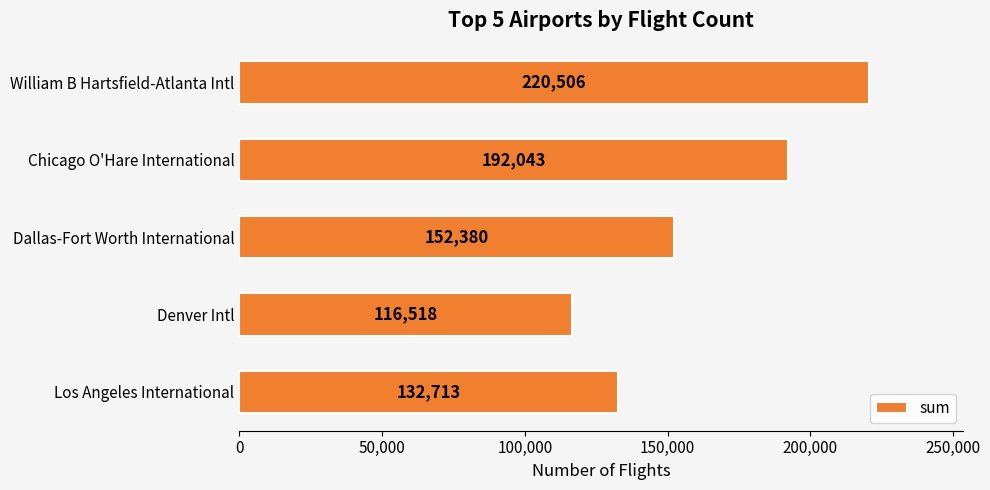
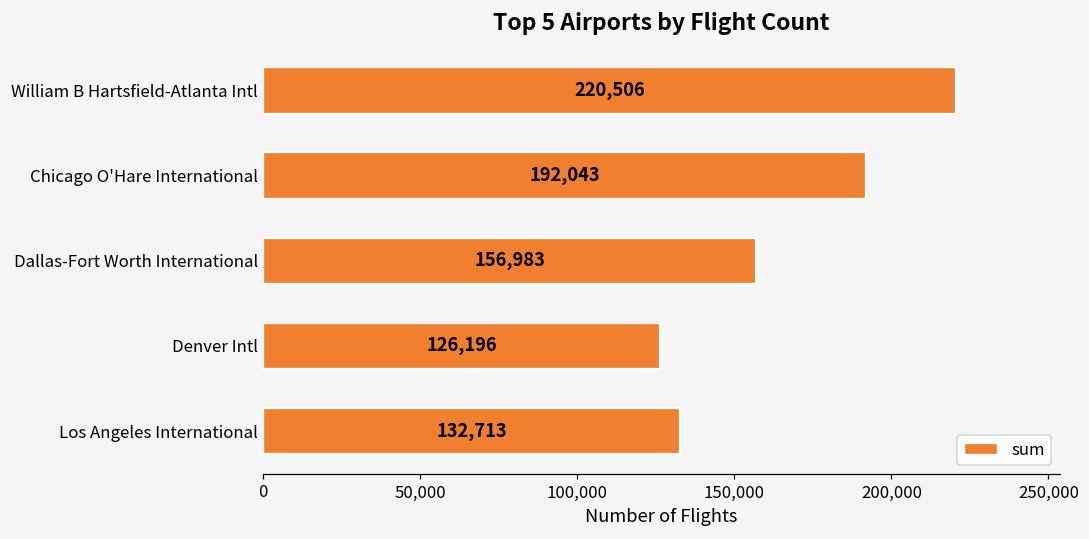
Dallas-Fort Worth International: 152,380 -> 156,983
Denver Intl: 116,518 -> 126,196
